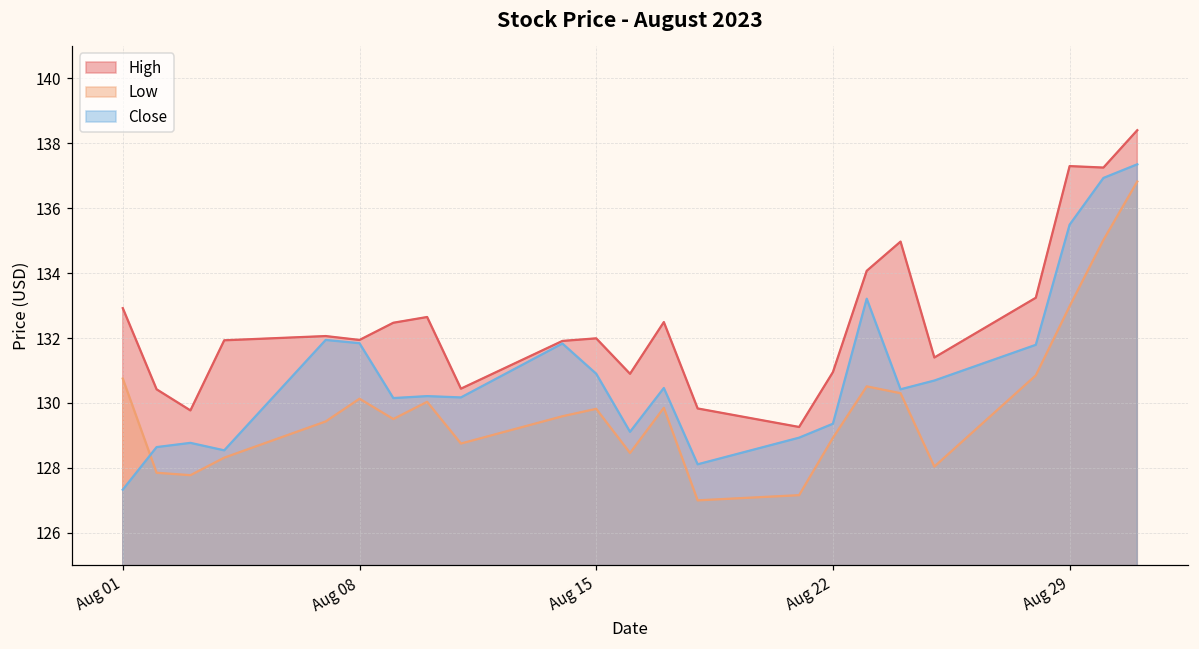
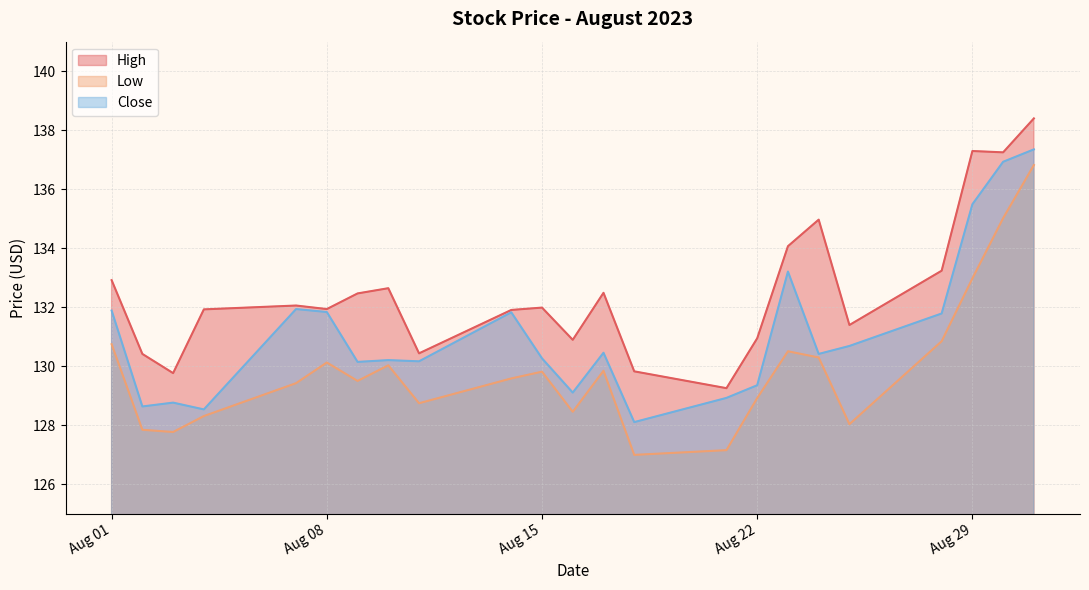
Close, Aug 01: 127.3 -> 131.9
Close, Aug 15: 130.9 -> 130.3
